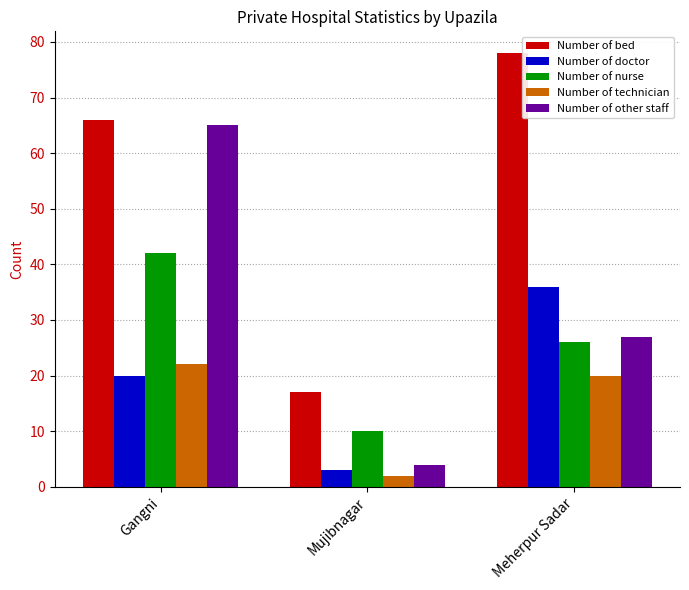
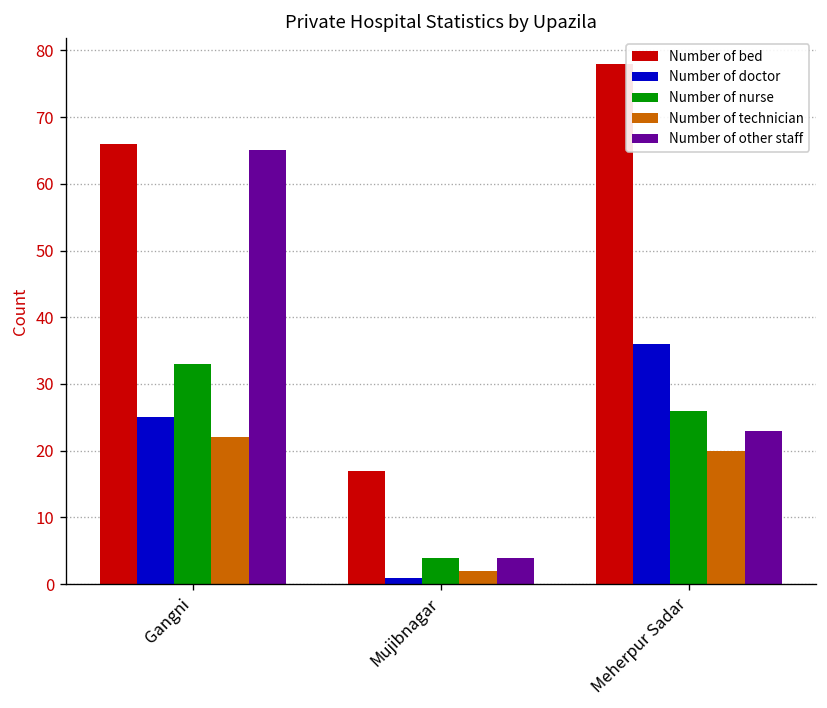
Number of doctor, Gangni: 20 -> 25
Number of nurse, Gangni: 42 -> 33
Number of doctor, Mujibnagar: 3 -> 1
Number of nurse, Mujibnagar: 10 -> 4
Number of other staff, Meherpur Sadar: 27 -> 23
